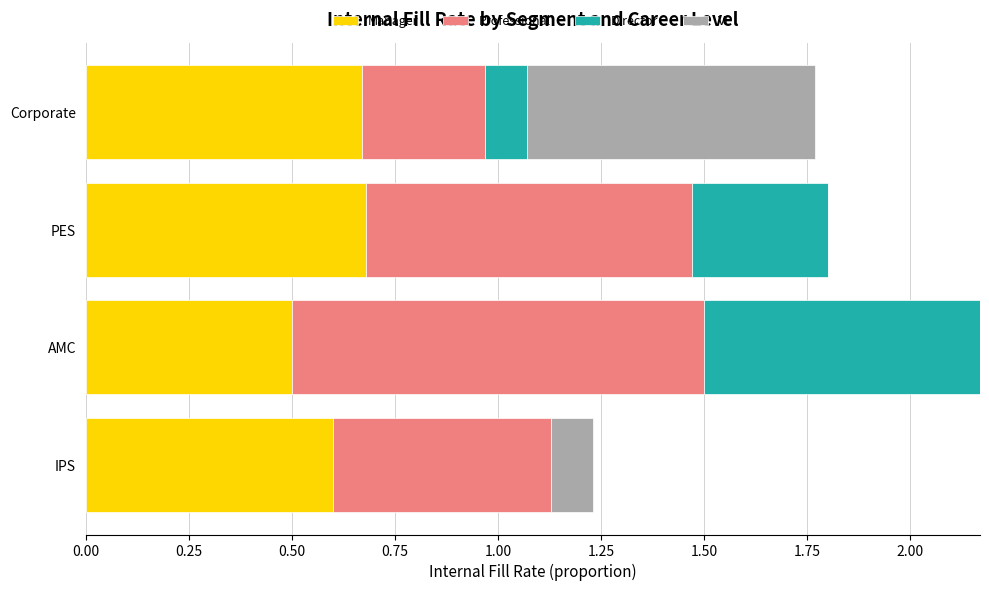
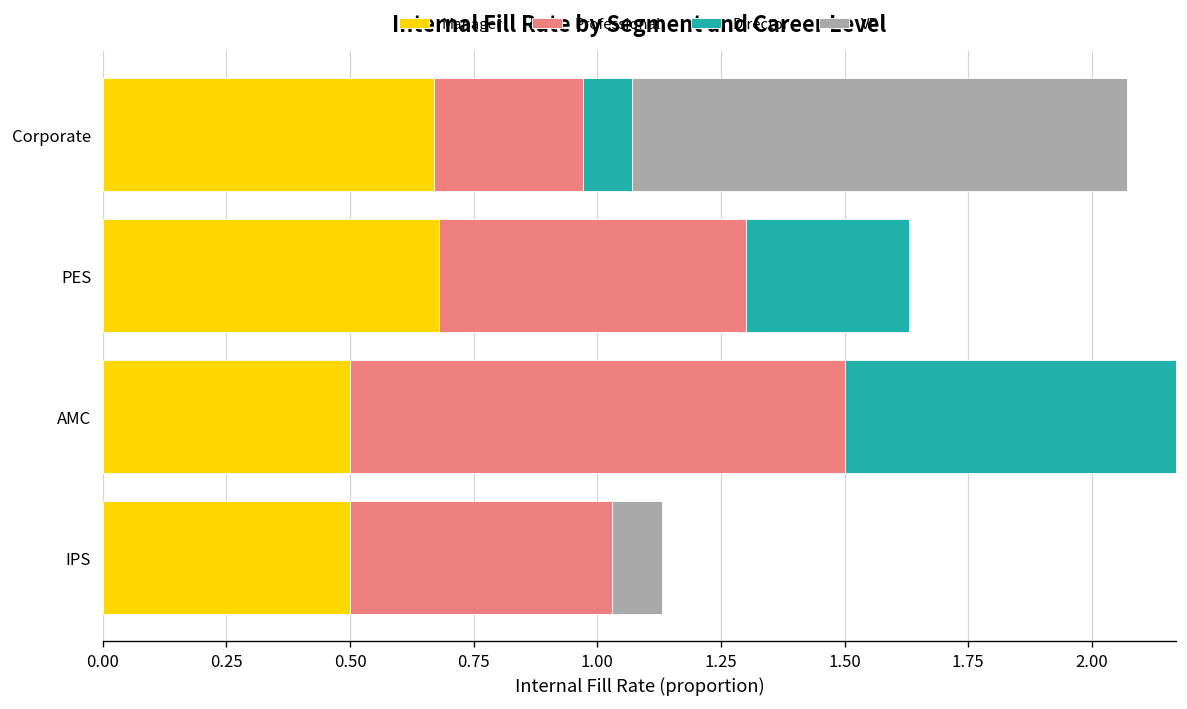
VP, Corporate: 0.7 -> 1.0
Professional, PES: 0.79 -> 0.62
Manager, IPS: 0.6 -> 0.5
